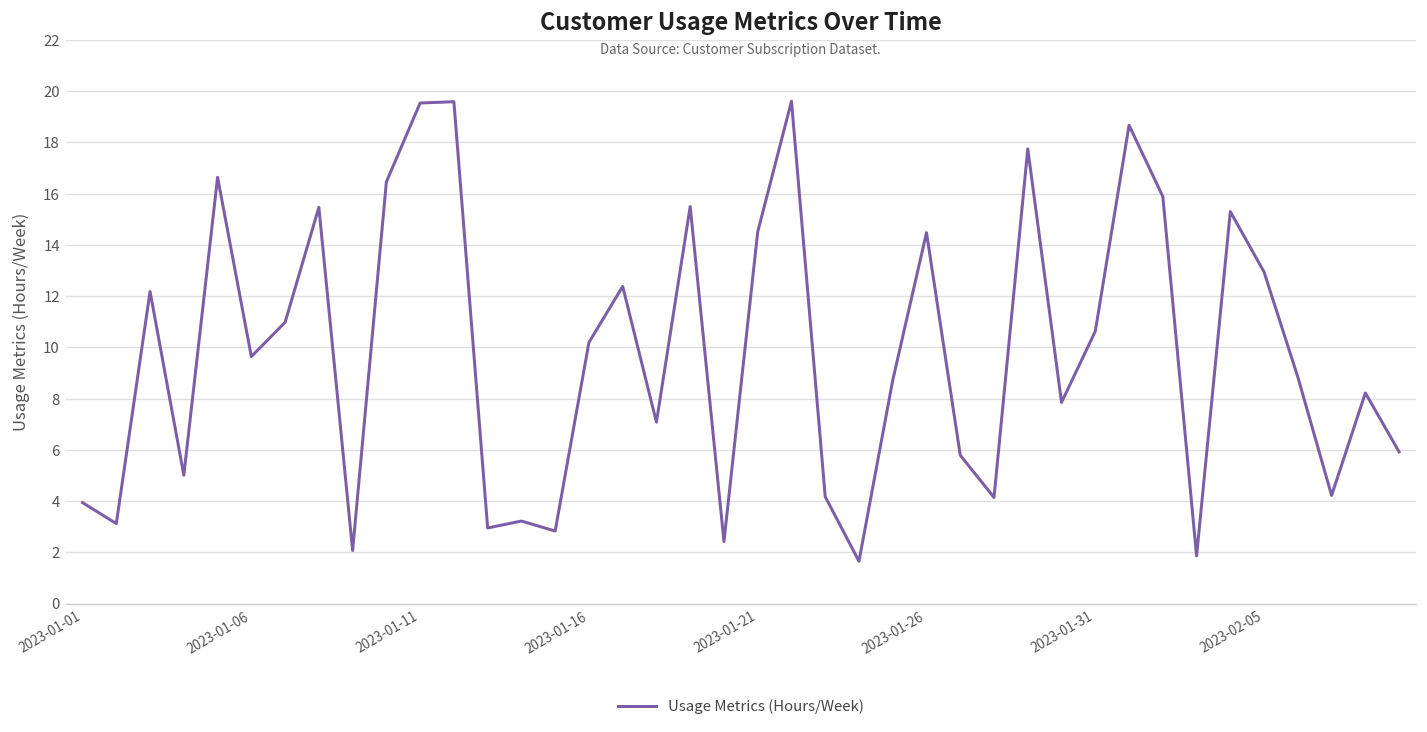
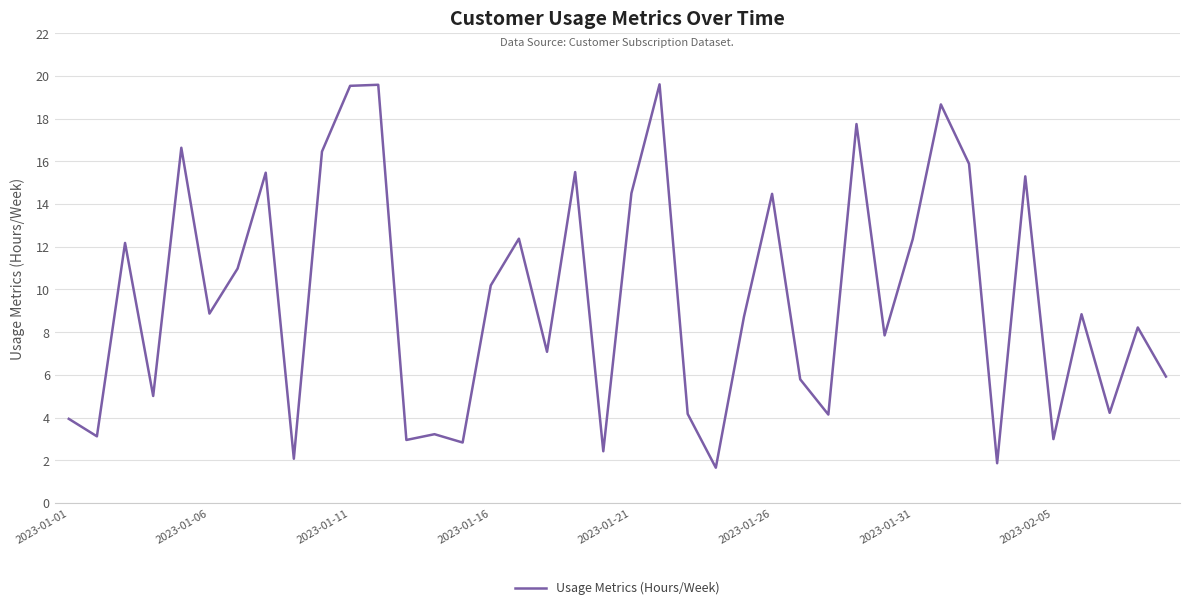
2023-01-06: 9.6 -> 8.9
2023-01-31: 10.6 -> 12.4
2023-02-05: 12.9 -> 3.0
